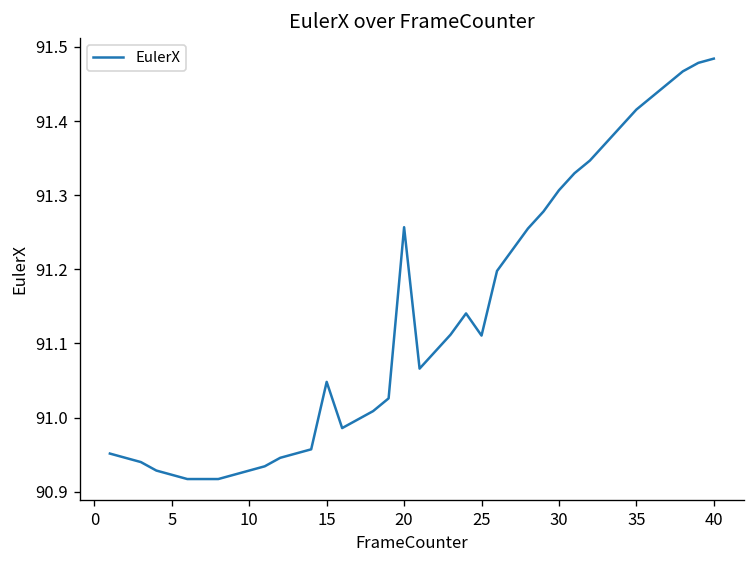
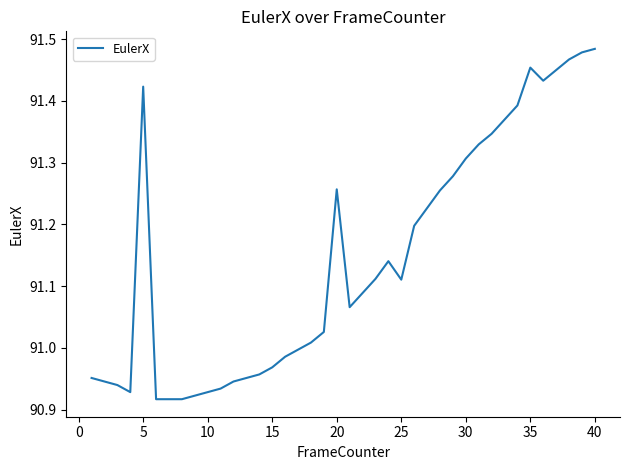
5: 90.92 -> 91.42
15: 91.05 -> 90.97
35: 91.42 -> 91.45
